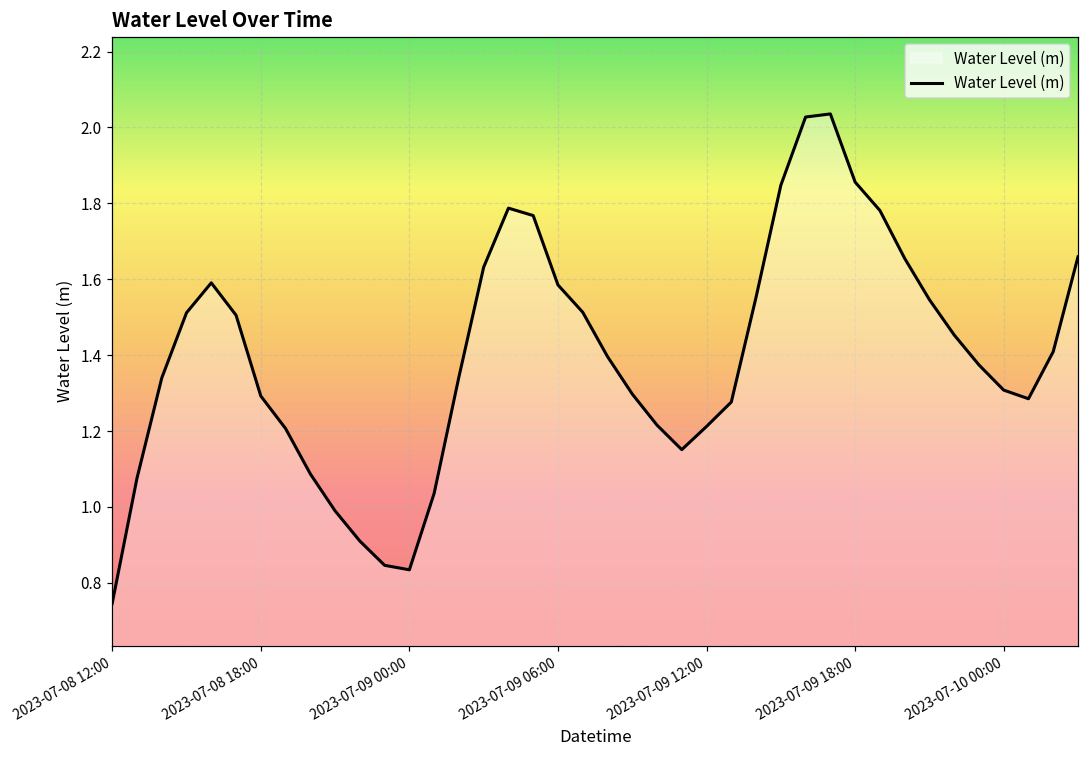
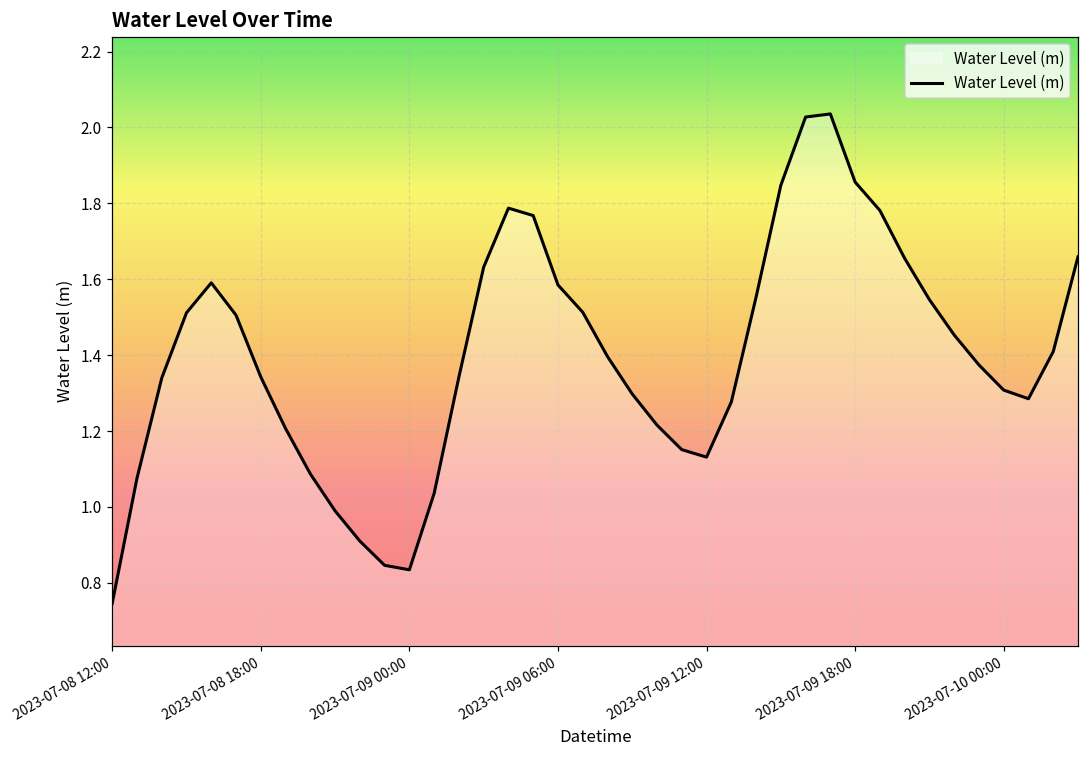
2023-07-08 18:00: 1.29 -> 1.34
2023-07-09 12:00: 1.21 -> 1.13
